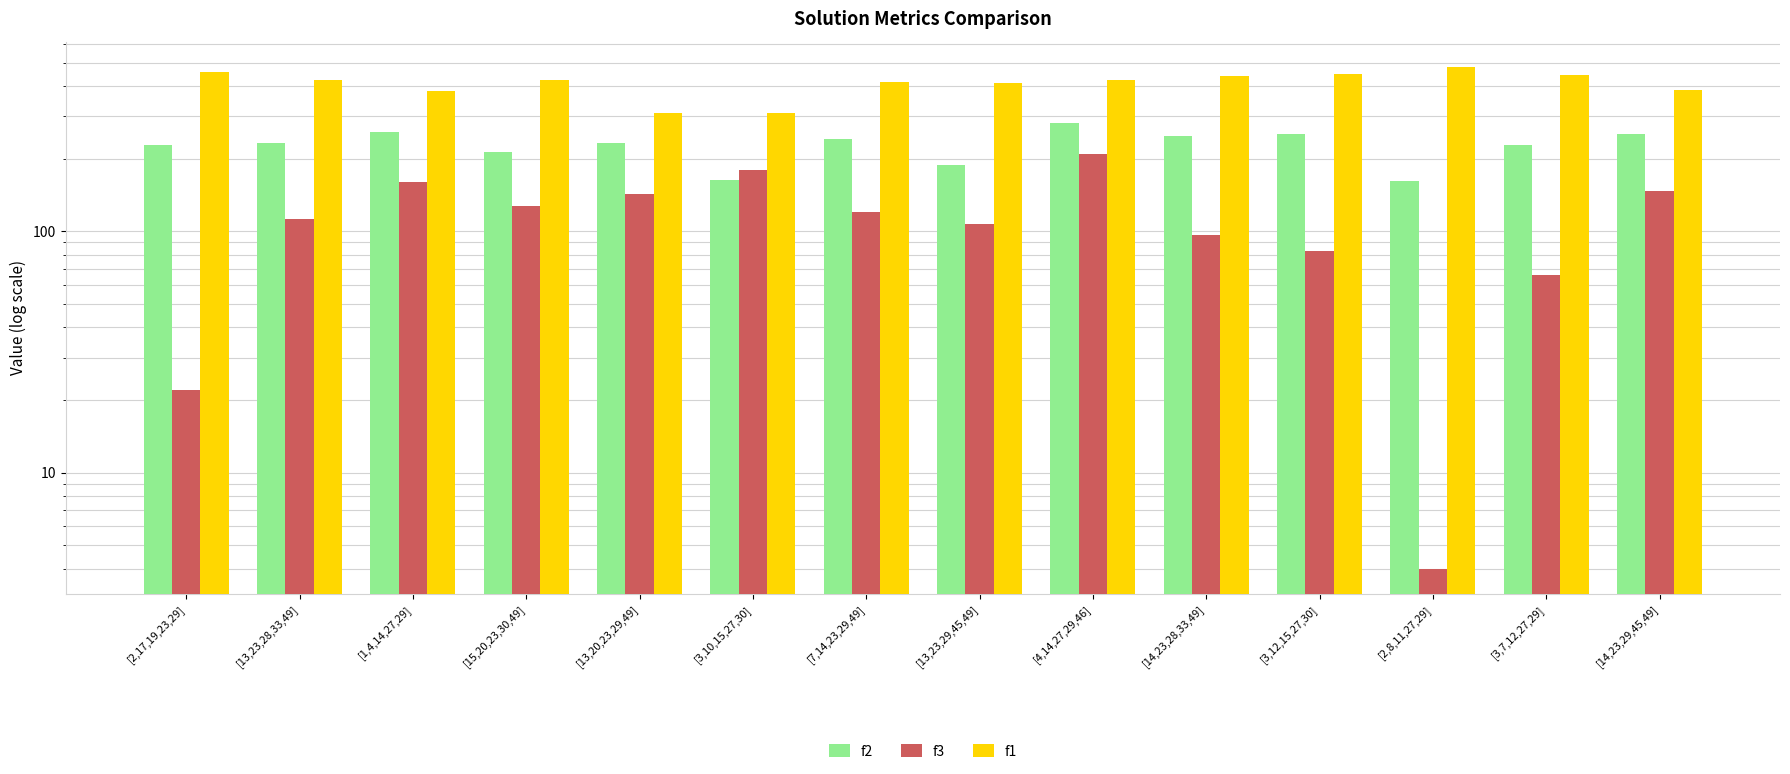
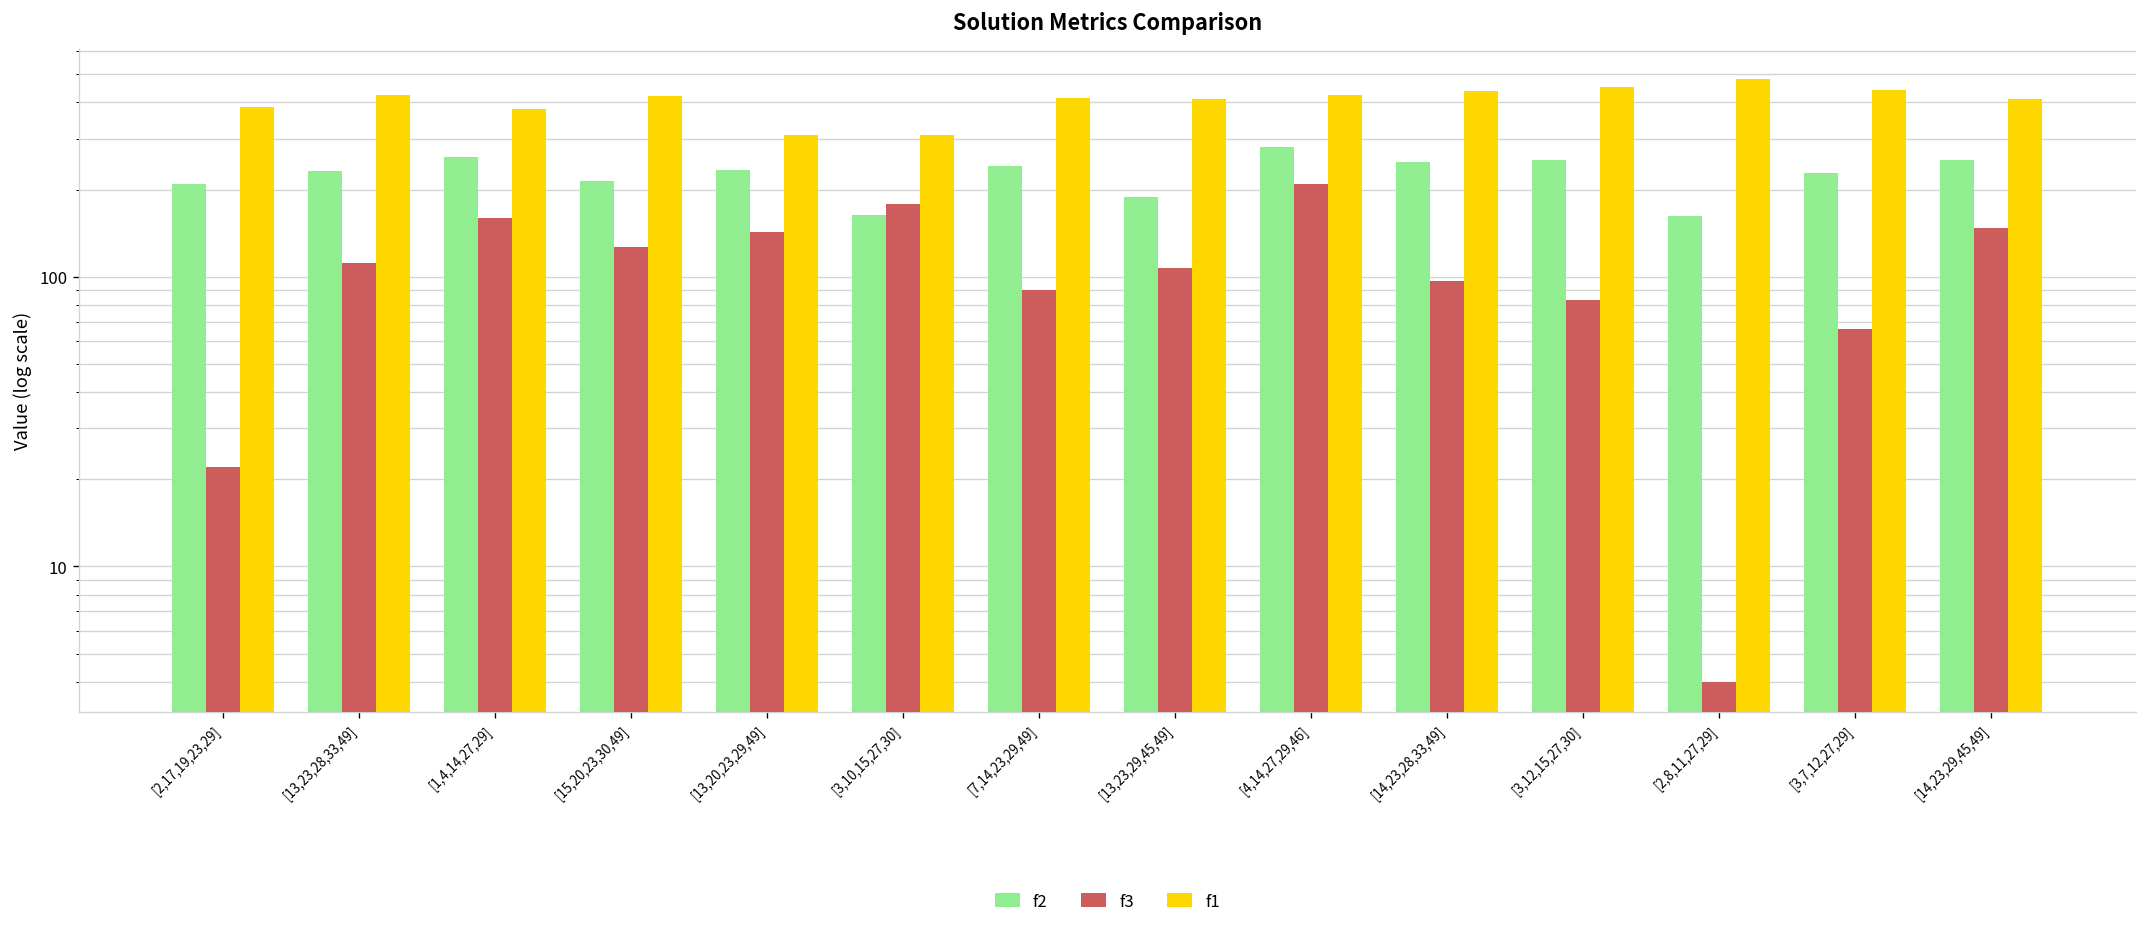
f2, [2,17,19,23,29]: 230 -> 210
f1, [2,17,19,23,29]: 460 -> 390
f3, [7,14,23,29,49]: 120 -> 90
f1, [14,23,29,45,49]: 380 -> 410
